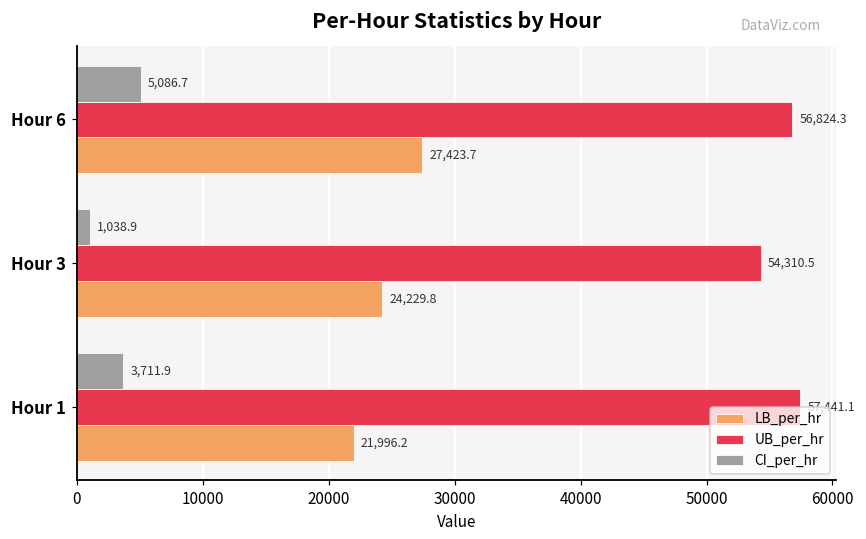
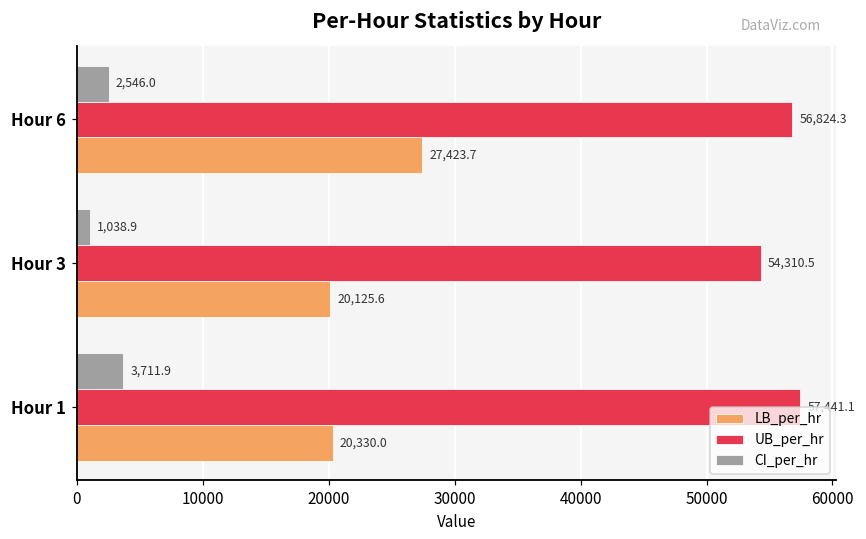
CI_per_hr, Hour 6: 5,086.7 -> 2,546.0
LB_per_hr, Hour 3: 24,229.8 -> 20,125.6
LB_per_hr, Hour 1: 21,996.2 -> 20,330.0
